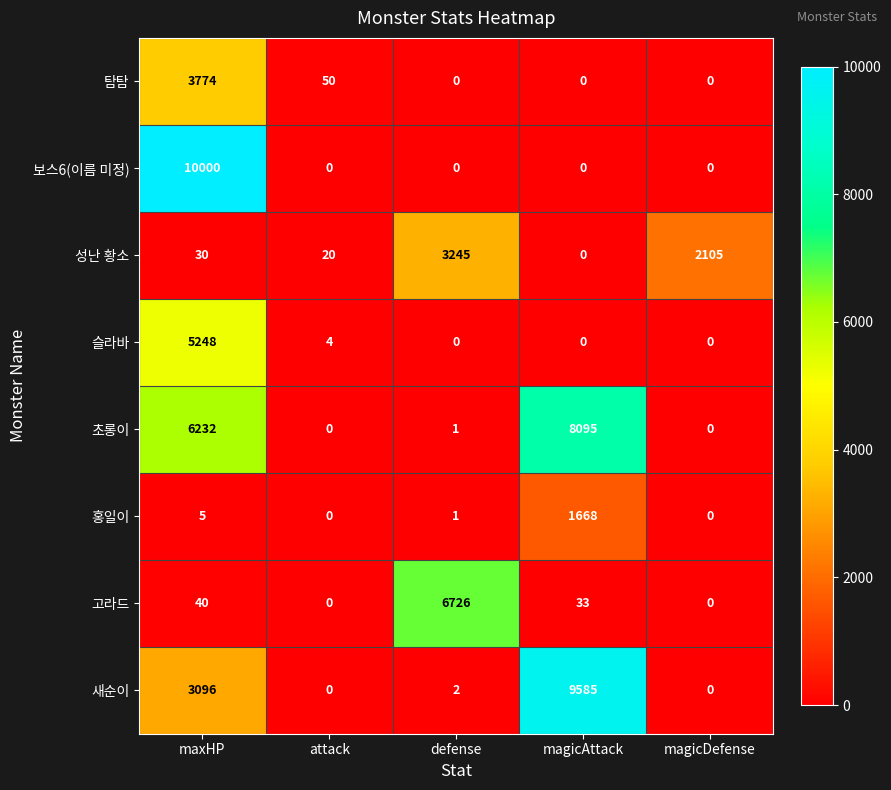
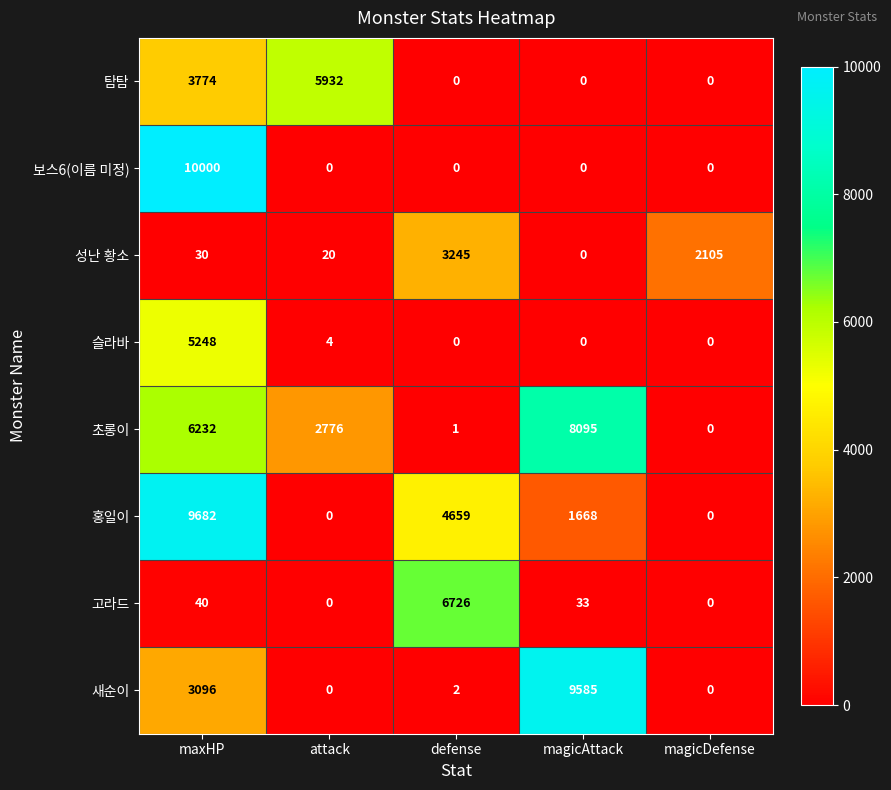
탐탐, attack: 50 -> 5932
초롱이, attack: 0 -> 2776
홍일이, maxHP: 5 -> 9682
홍일이, defense: 1 -> 4659
